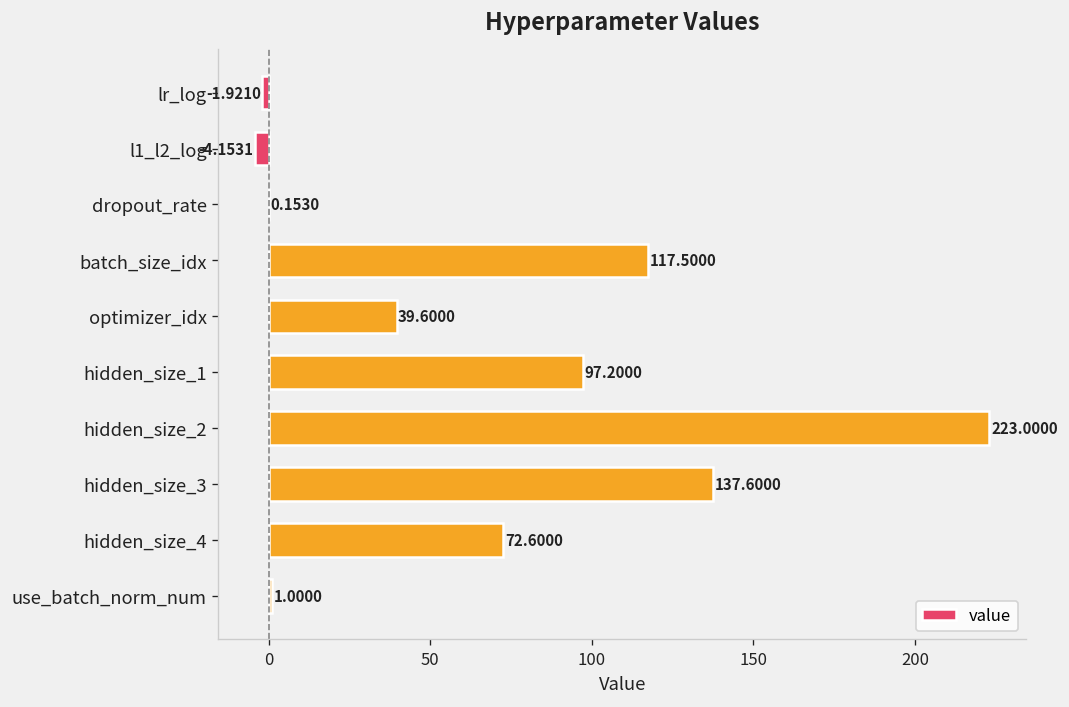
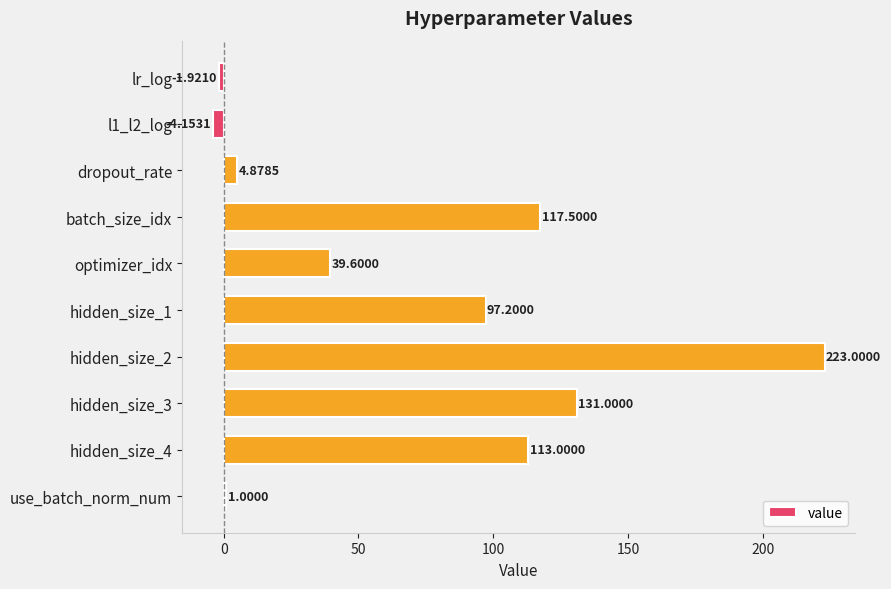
dropout_rate: 0.1530 -> 4.8785
hidden_size_3: 137.6000 -> 131.0000
hidden_size_4: 72.6000 -> 113.0000
